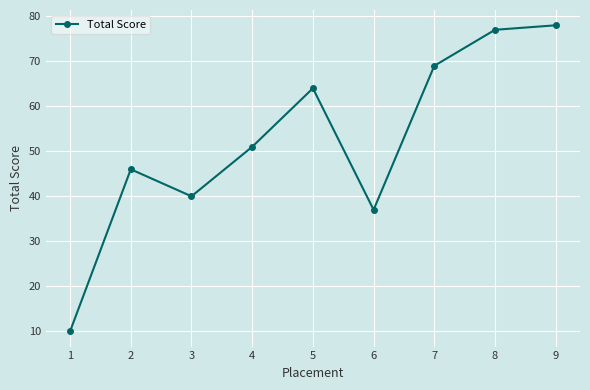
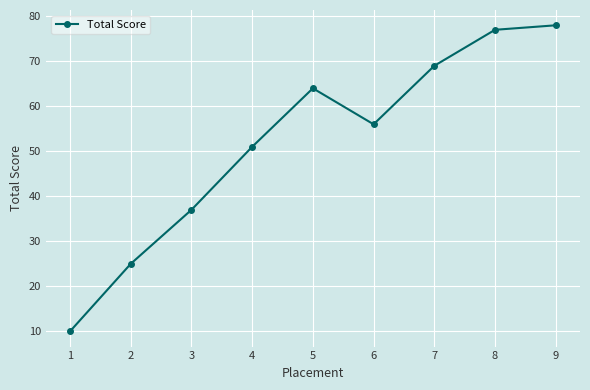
2: 46 -> 25
3: 40 -> 37
6: 37 -> 56
